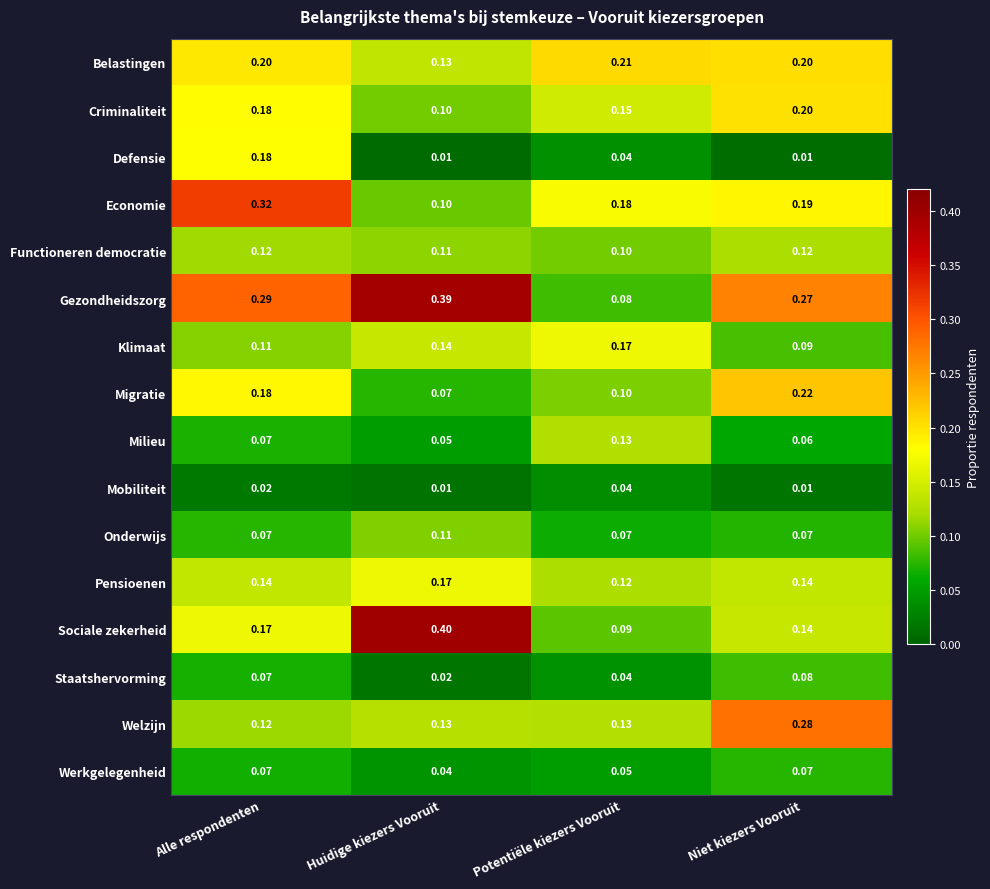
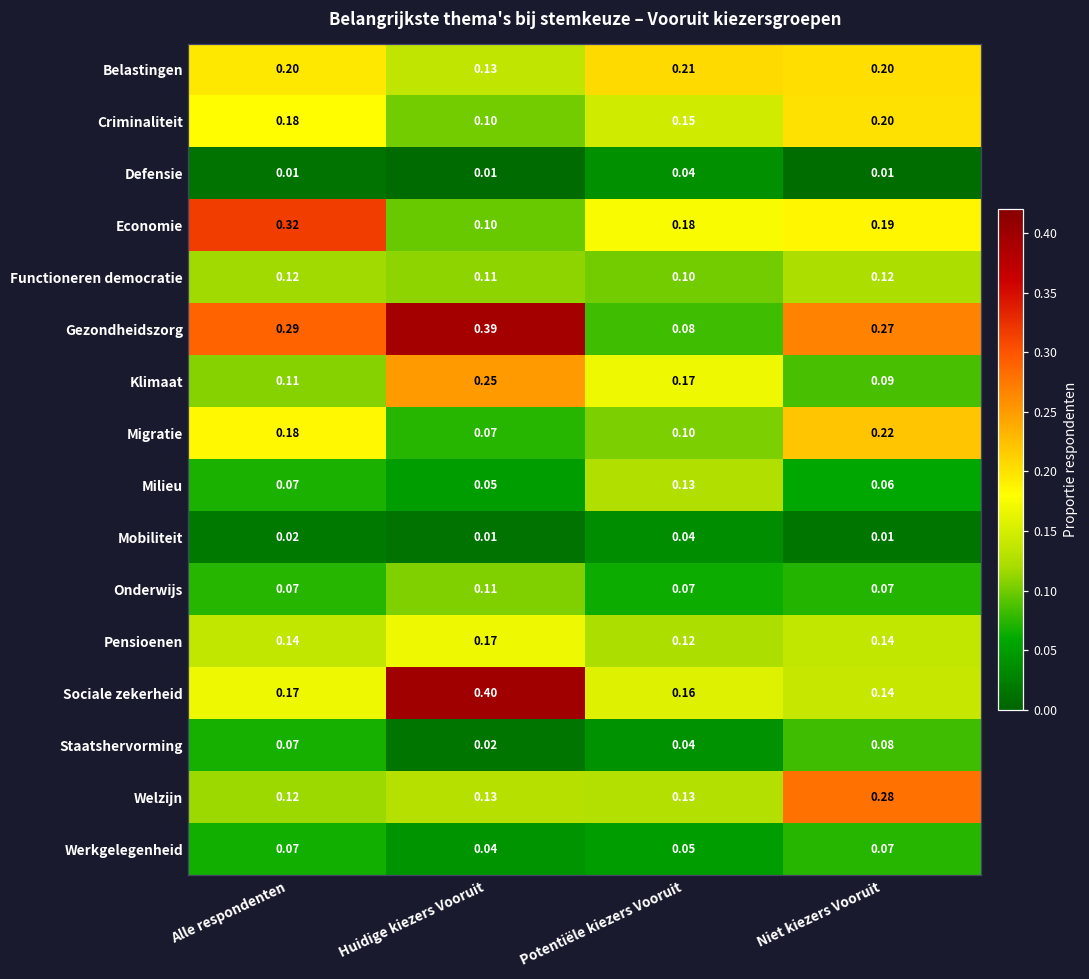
Defensie, Alle respondenten: 0.18 -> 0.01
Klimaat, Huidige kiezers Vooruit: 0.14 -> 0.25
Sociale zekerheid, Potentiële kiezers Vooruit: 0.09 -> 0.16
